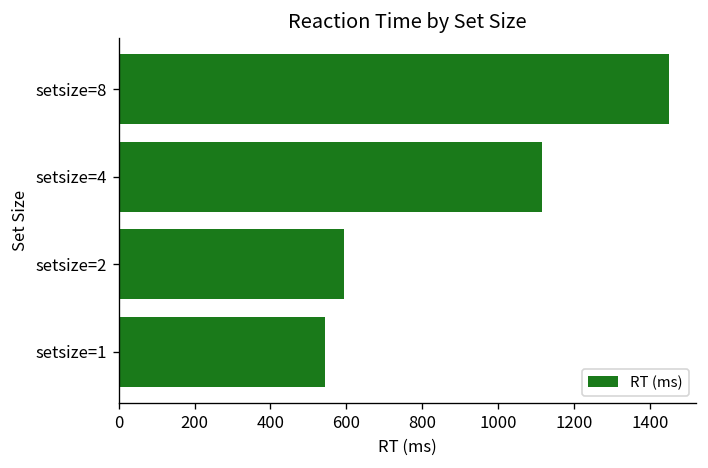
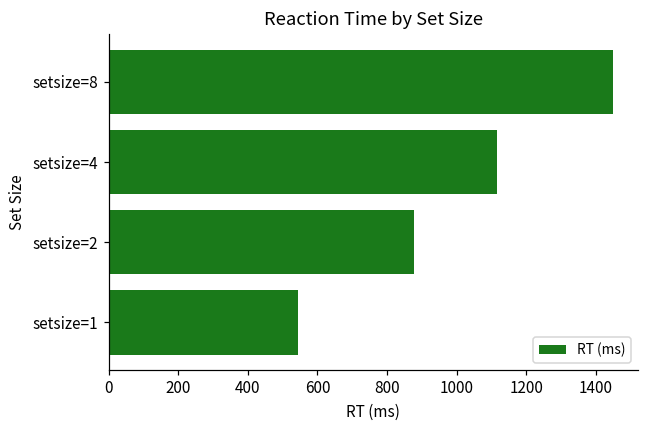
setsize=2: 600 -> 880
